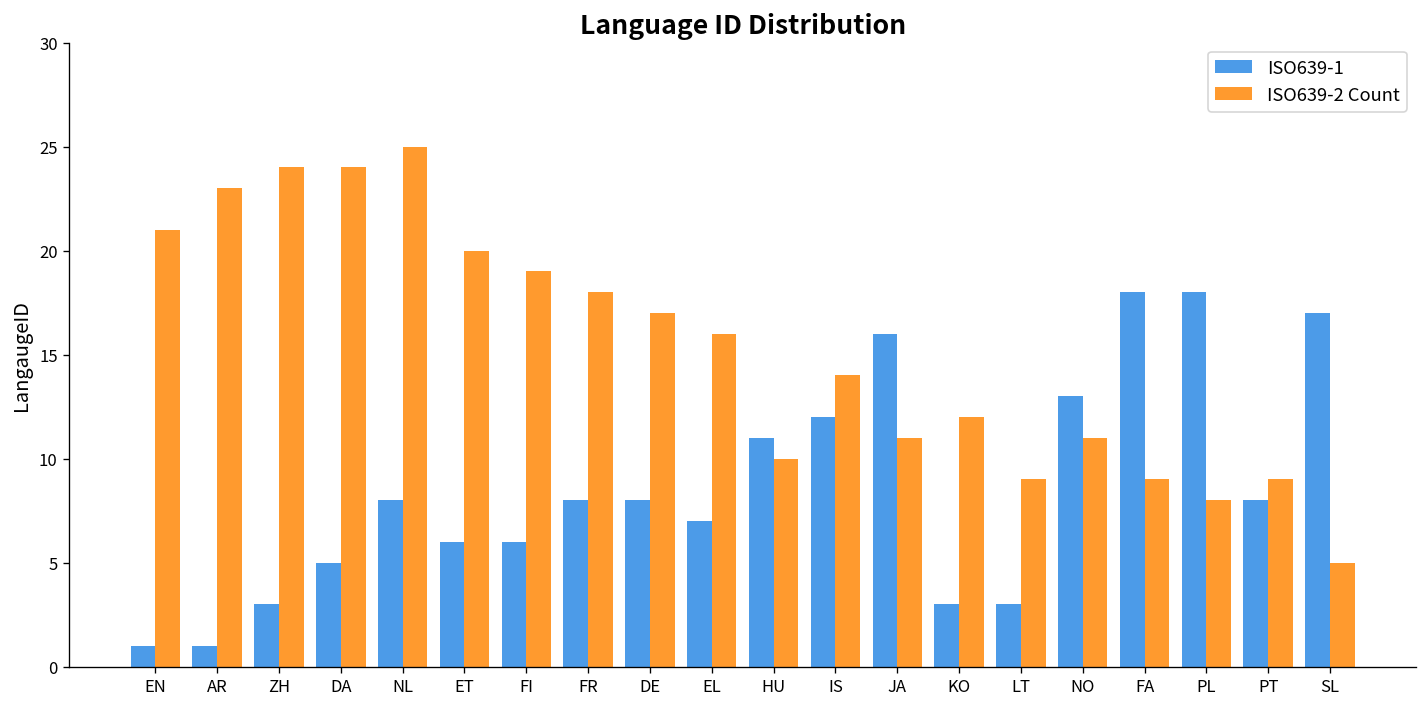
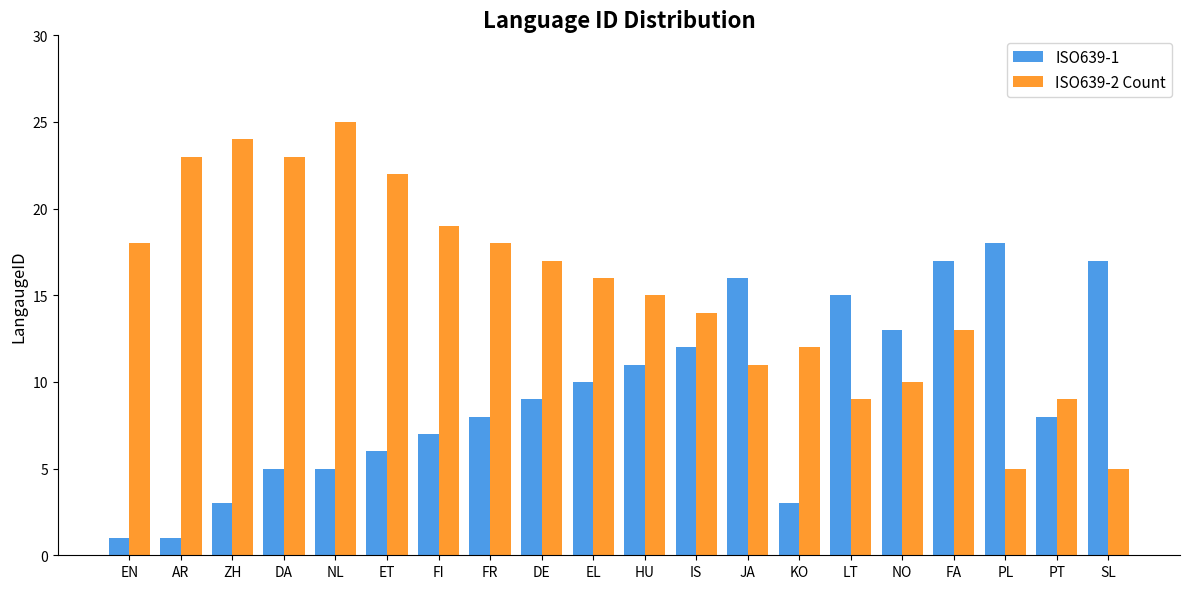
ISO639-2 Count, EN: 21 -> 18
ISO639-2 Count, DA: 24 -> 23
ISO639-1, NL: 8 -> 5
ISO639-2 Count, ET: 20 -> 22
ISO639-1, FI: 6 -> 7
ISO639-1, DE: 8 -> 9
ISO639-1, EL: 7 -> 10
ISO639-2 Count, HU: 10 -> 15
ISO639-1, LT: 3 -> 15
ISO639-2 Count, NO: 11 -> 10
ISO639-1, FA: 18 -> 17
ISO639-2 Count, FA: 9 -> 13
ISO639-2 Count, PL: 8 -> 5
